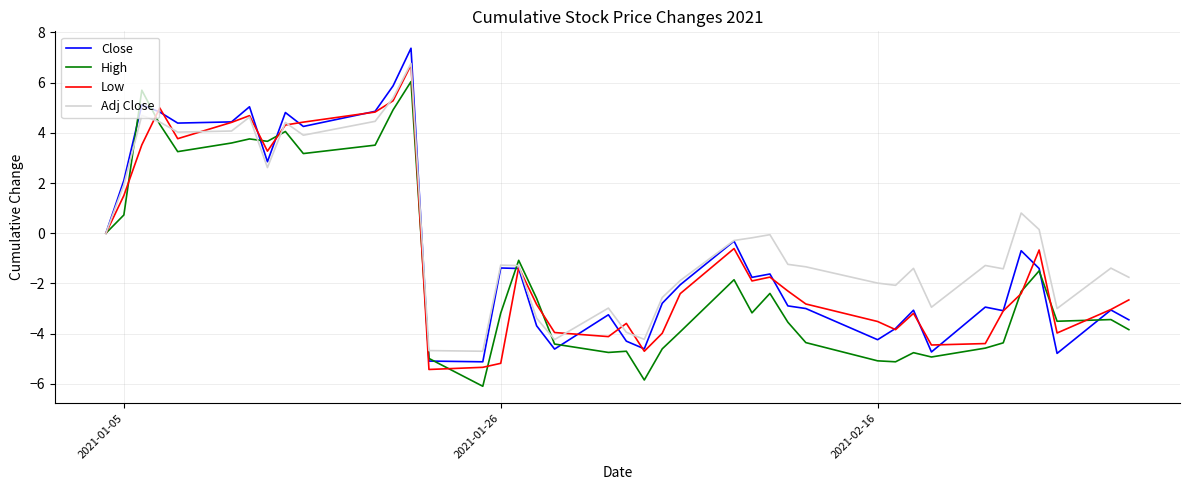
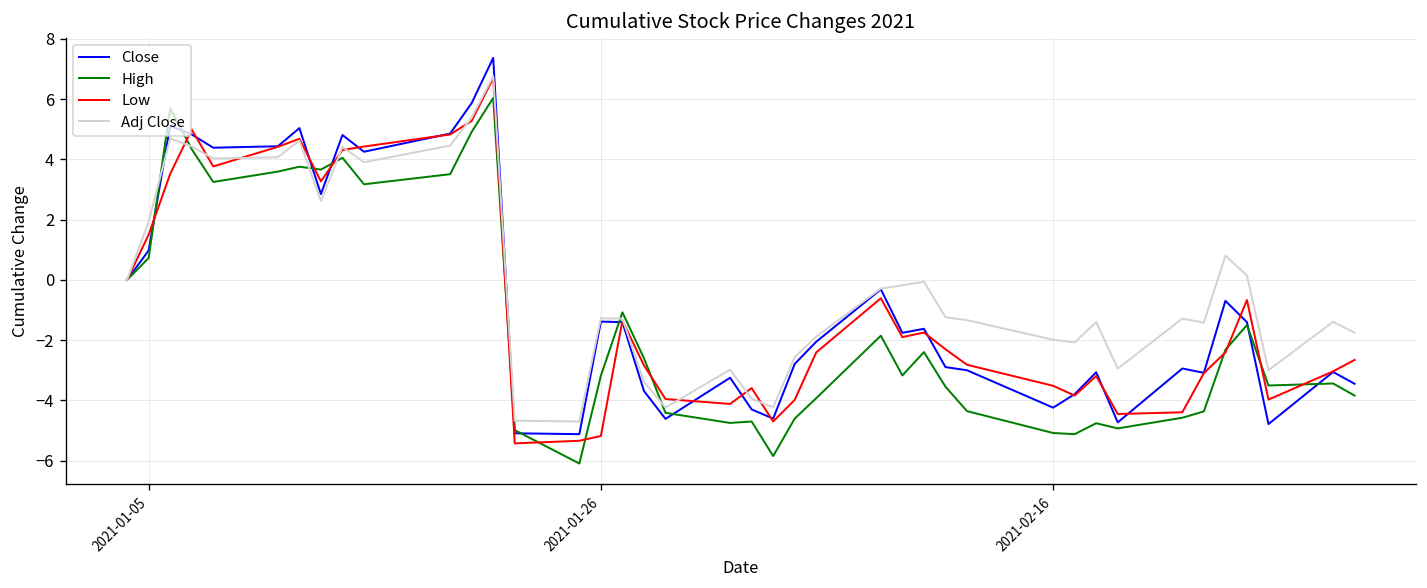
Close, 2021-01-05: 2.1 -> 1.0
